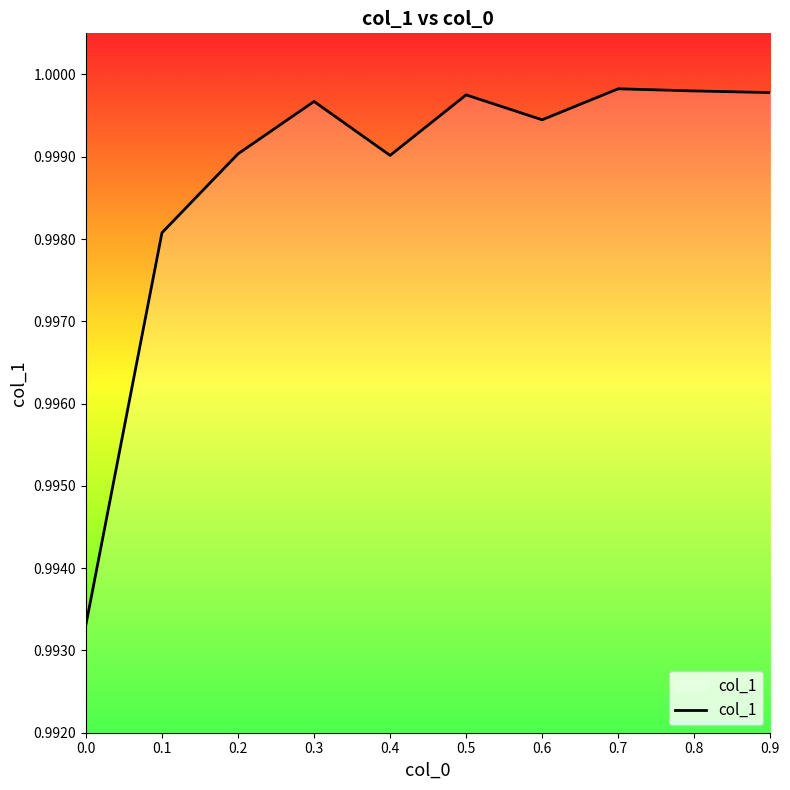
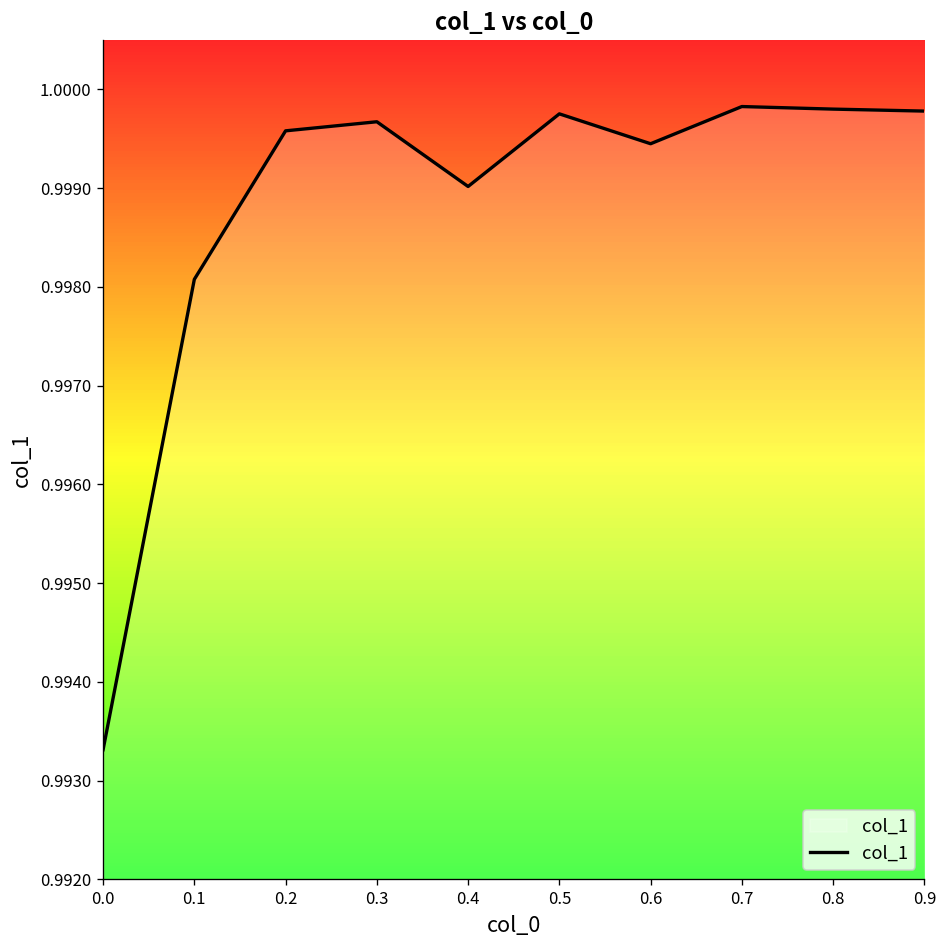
0.2: 0.9990 -> 0.9996
